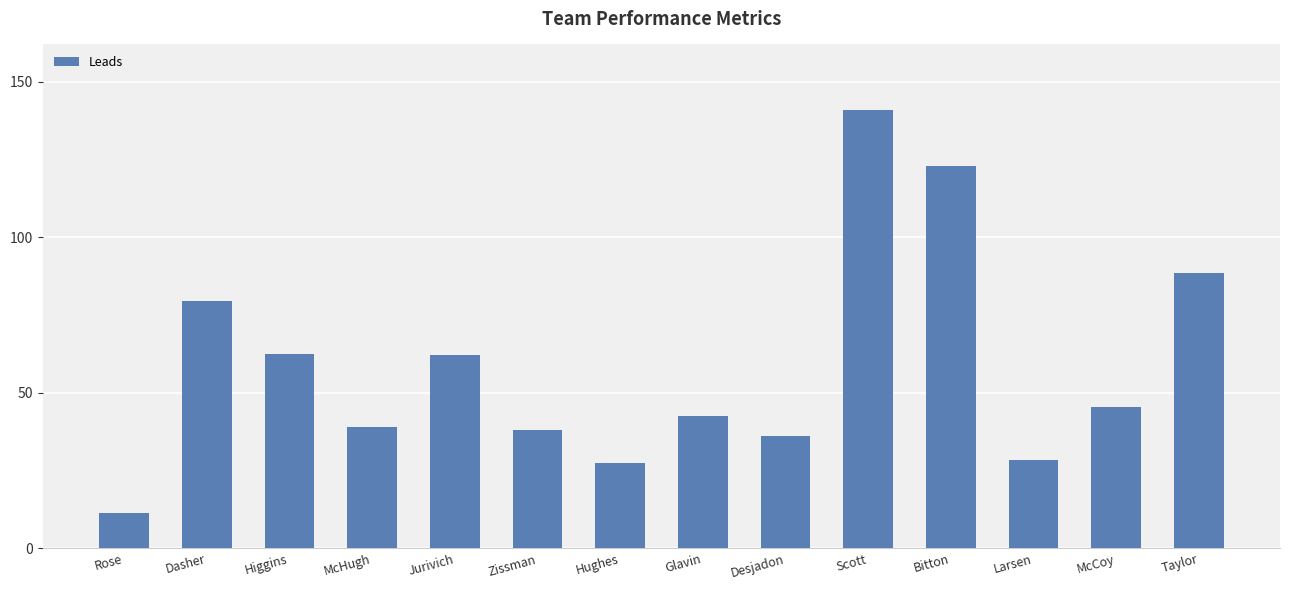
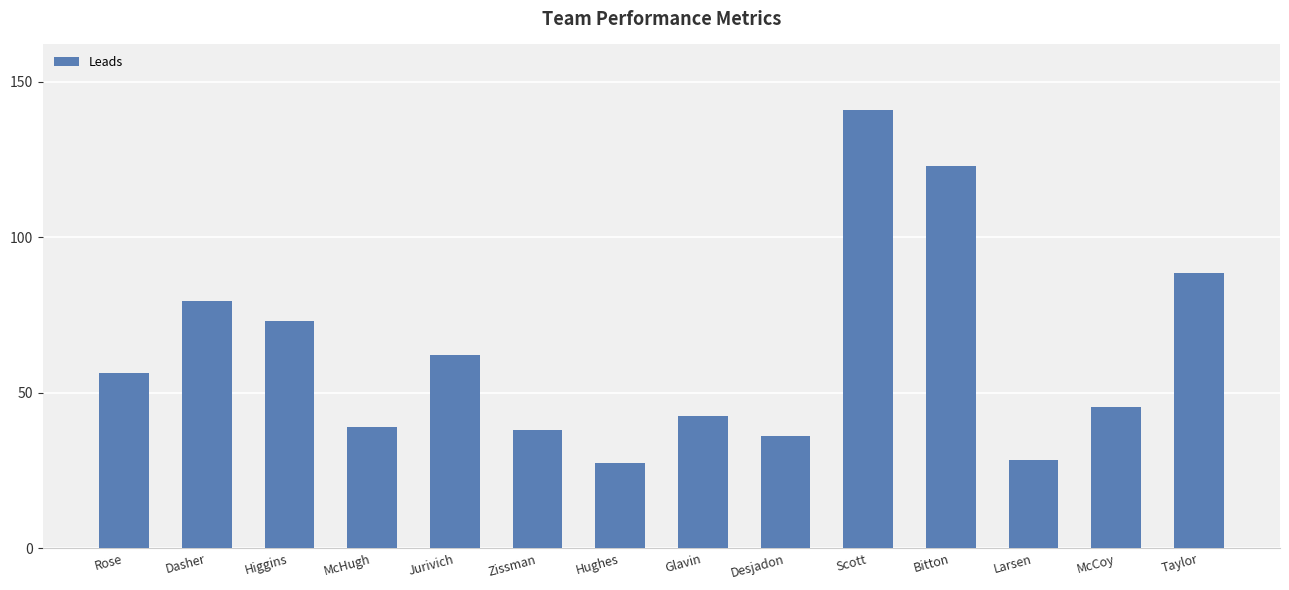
Rose: 11 -> 56
Higgins: 63 -> 73
